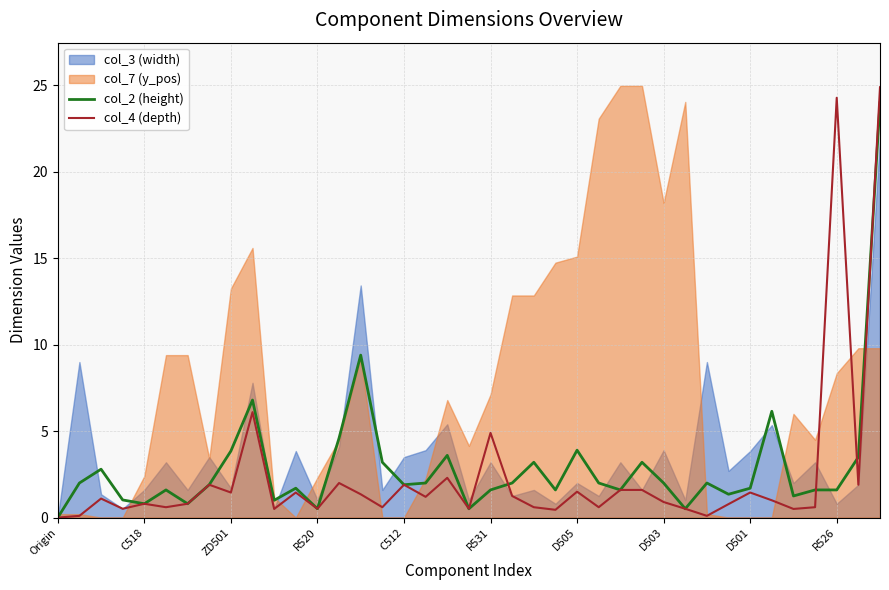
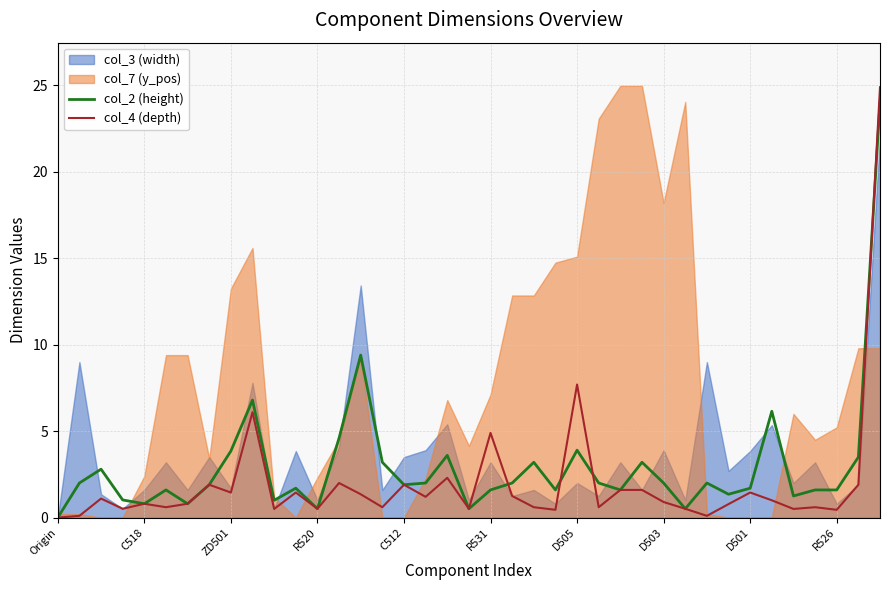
col_4 (depth), D505: 1.5 -> 7.7
col_4 (depth), R526: 24.3 -> 0.5
col_7 (y_pos), R526: 8.4 -> 5.2
